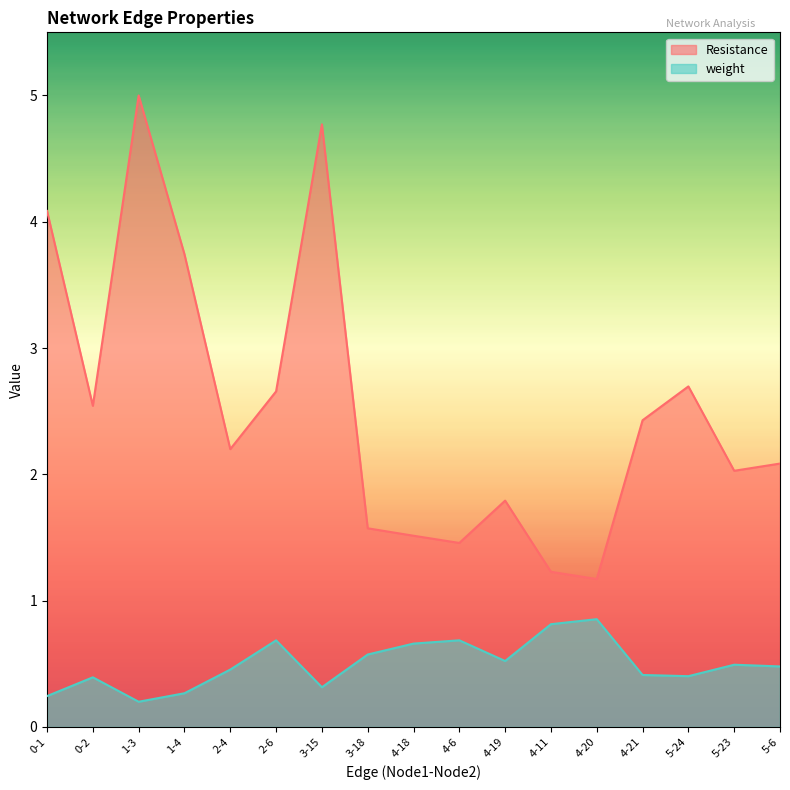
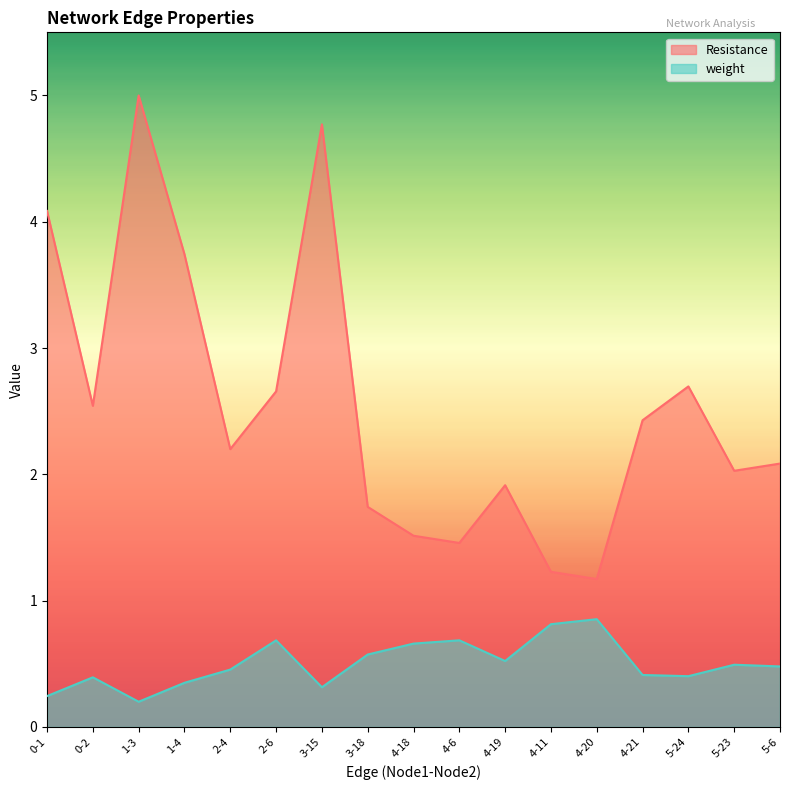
weight, 1-4: 0.27 -> 0.35
Resistance, 3-18: 1.57 -> 1.74
Resistance, 4-19: 1.79 -> 1.91
